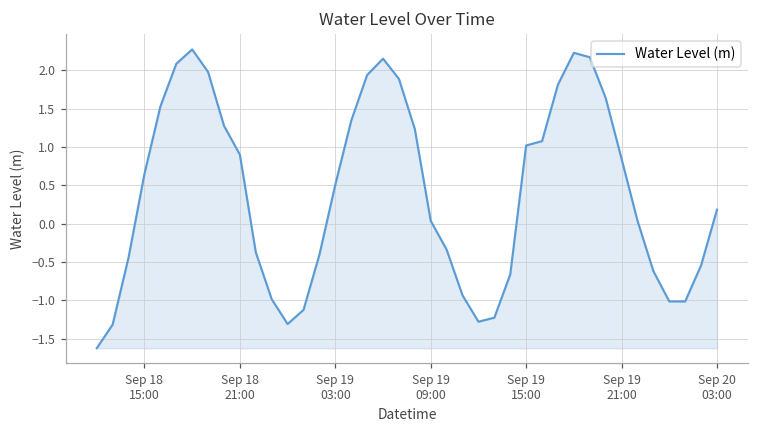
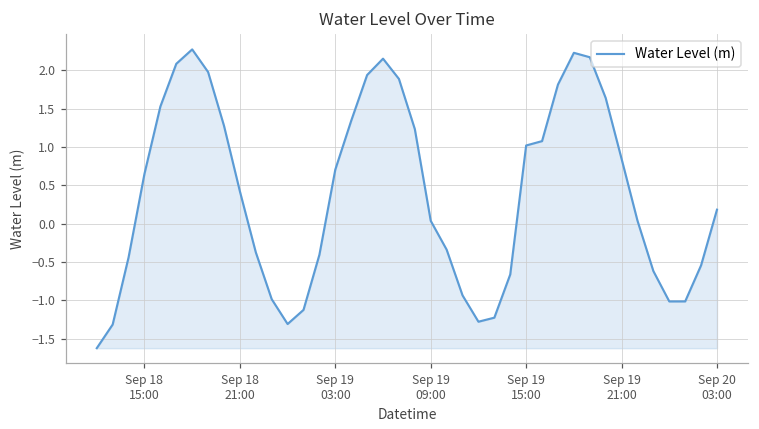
Sep 18 21:00: 0.9 -> 0.4
Sep 19 03:00: 0.5 -> 0.7
